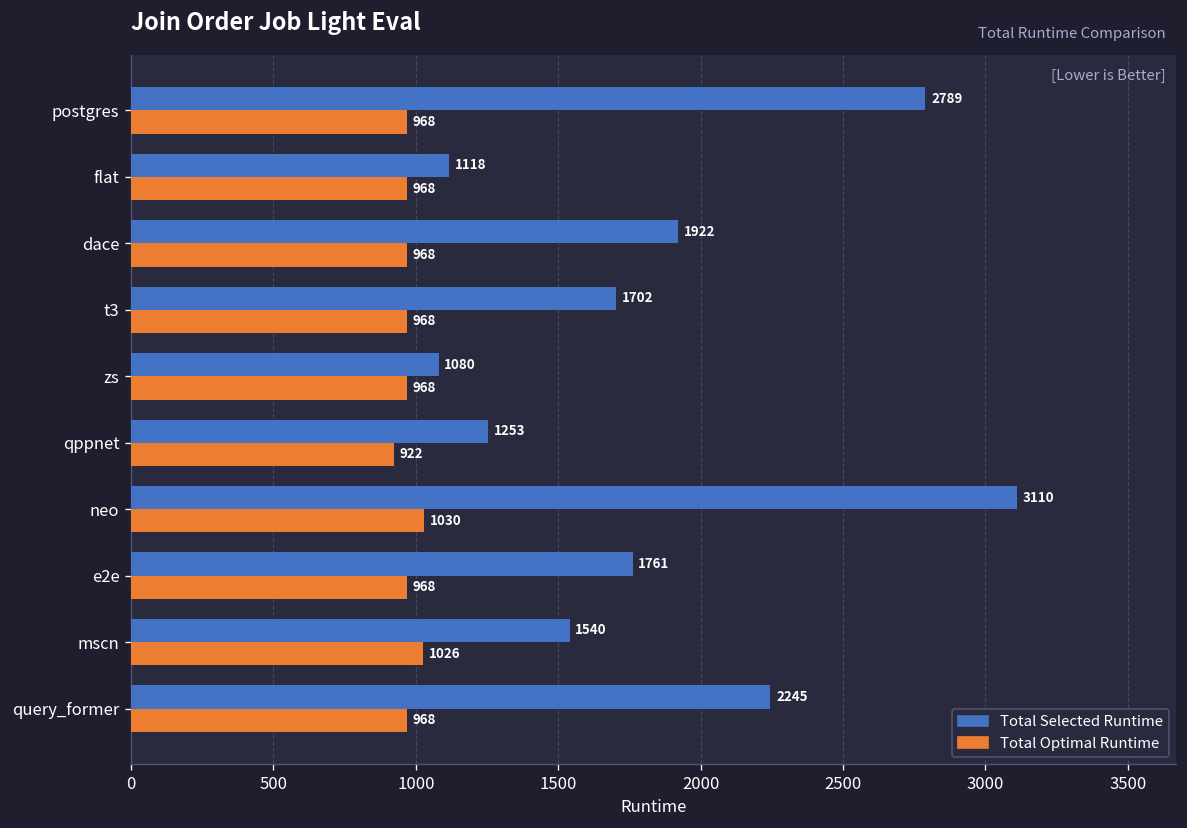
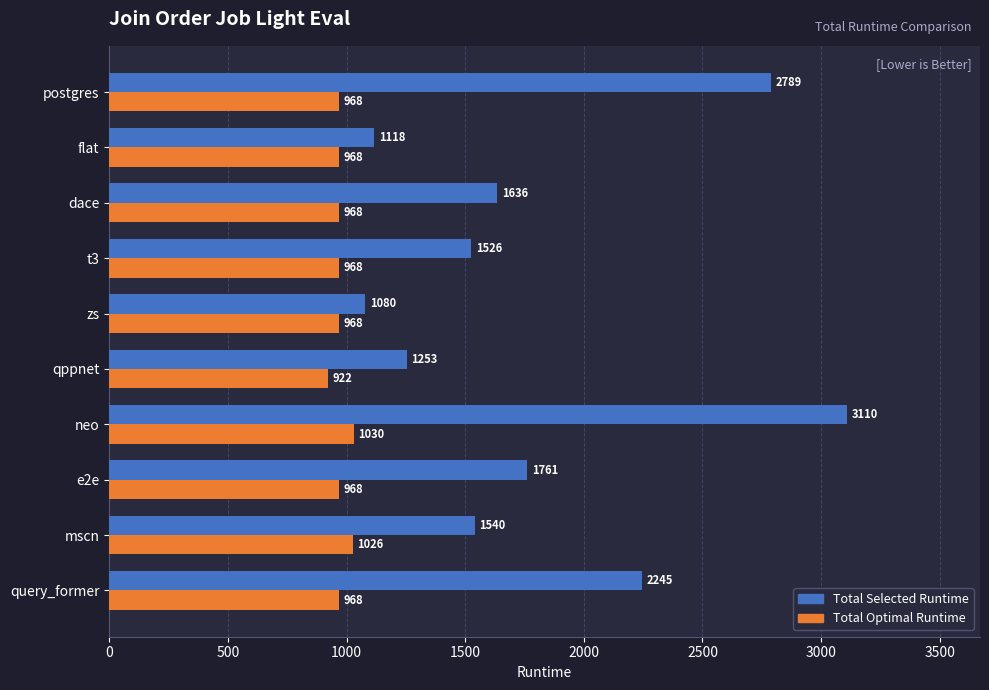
Total Selected Runtime, dace: 1922 -> 1636
Total Selected Runtime, t3: 1702 -> 1526
